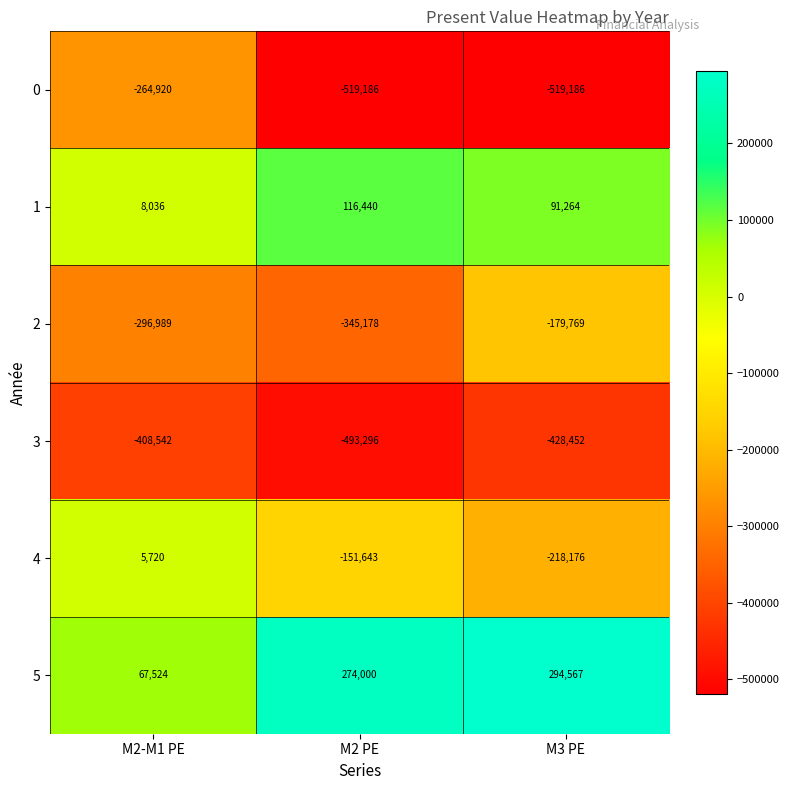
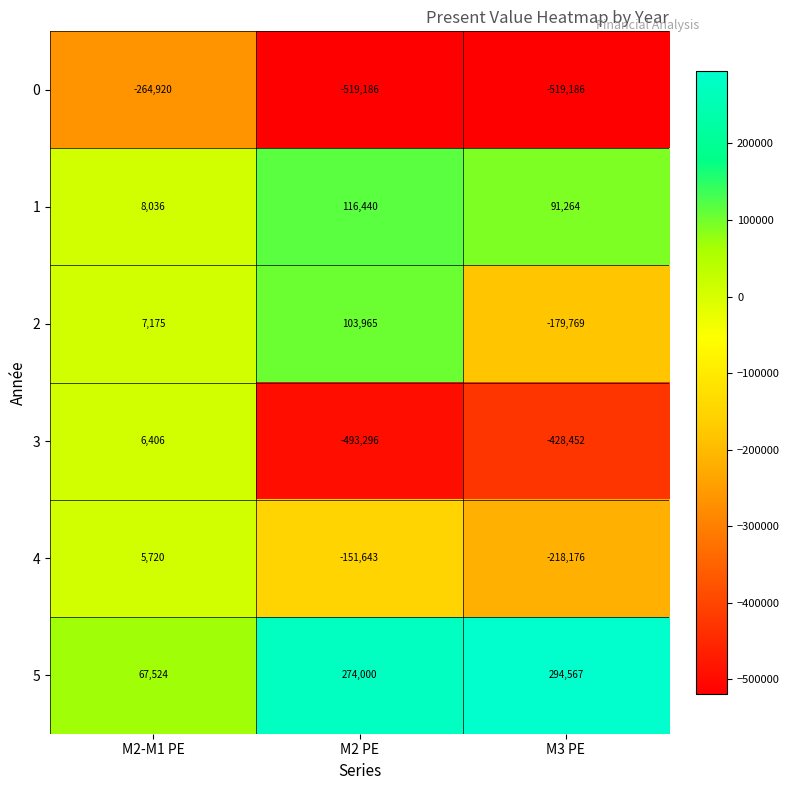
2, M2-M1 PE: -296,989 -> 7,175
2, M2 PE: -345,178 -> 103,965
3, M2-M1 PE: -408,542 -> 6,406
